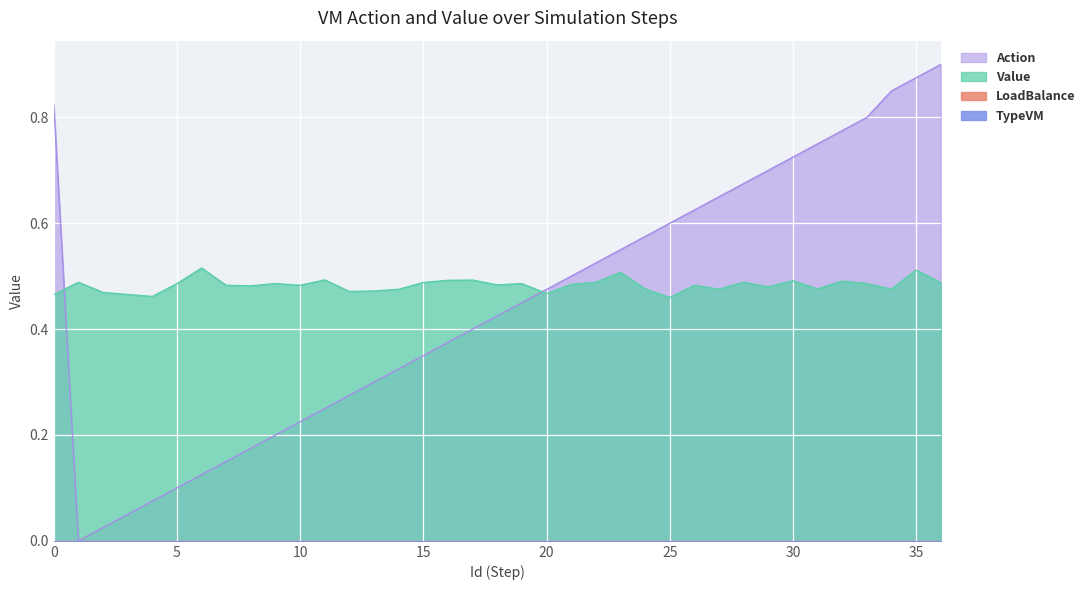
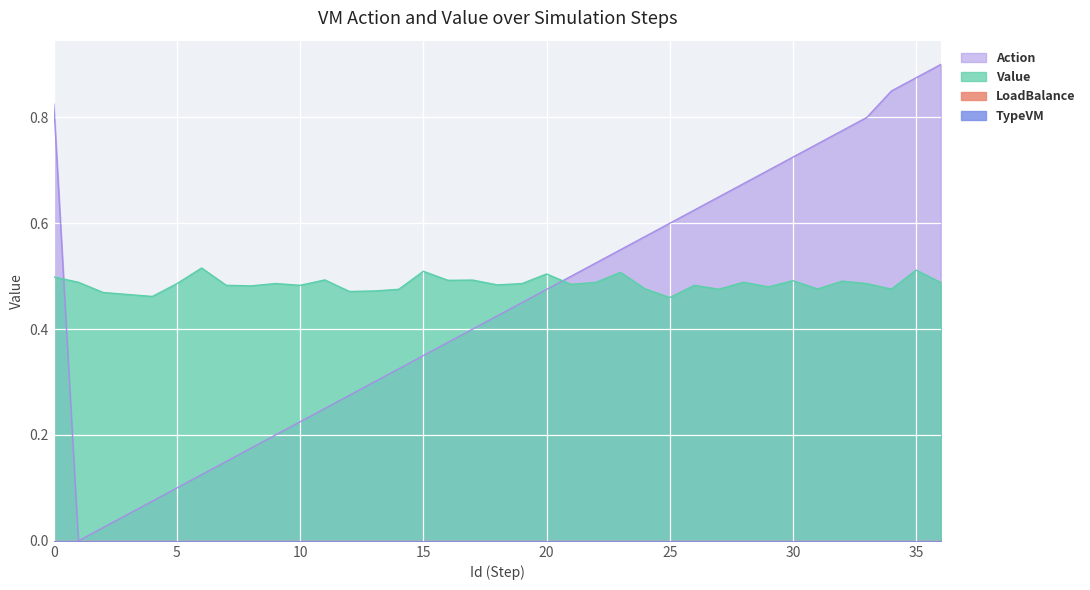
Value, 0: 0.47 -> 0.50
Value, 15: 0.49 -> 0.51
Value, 20: 0.47 -> 0.50
